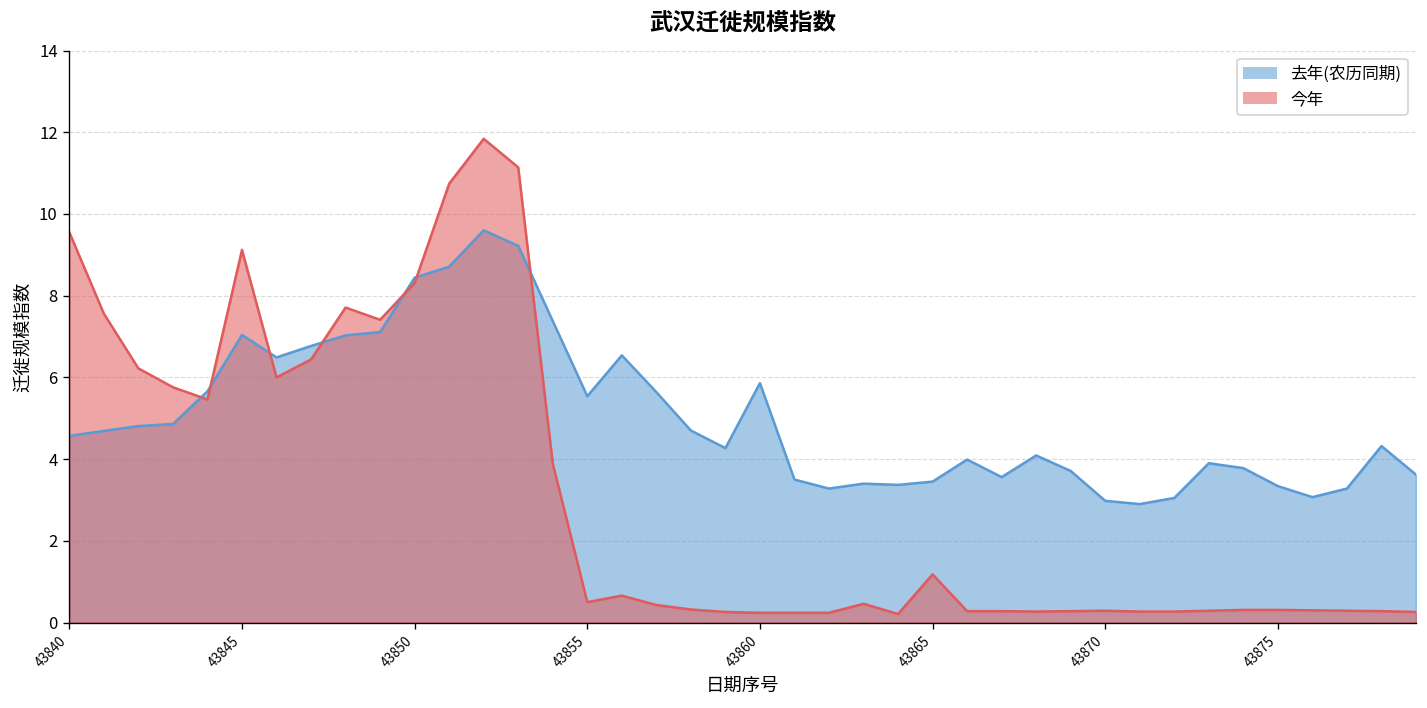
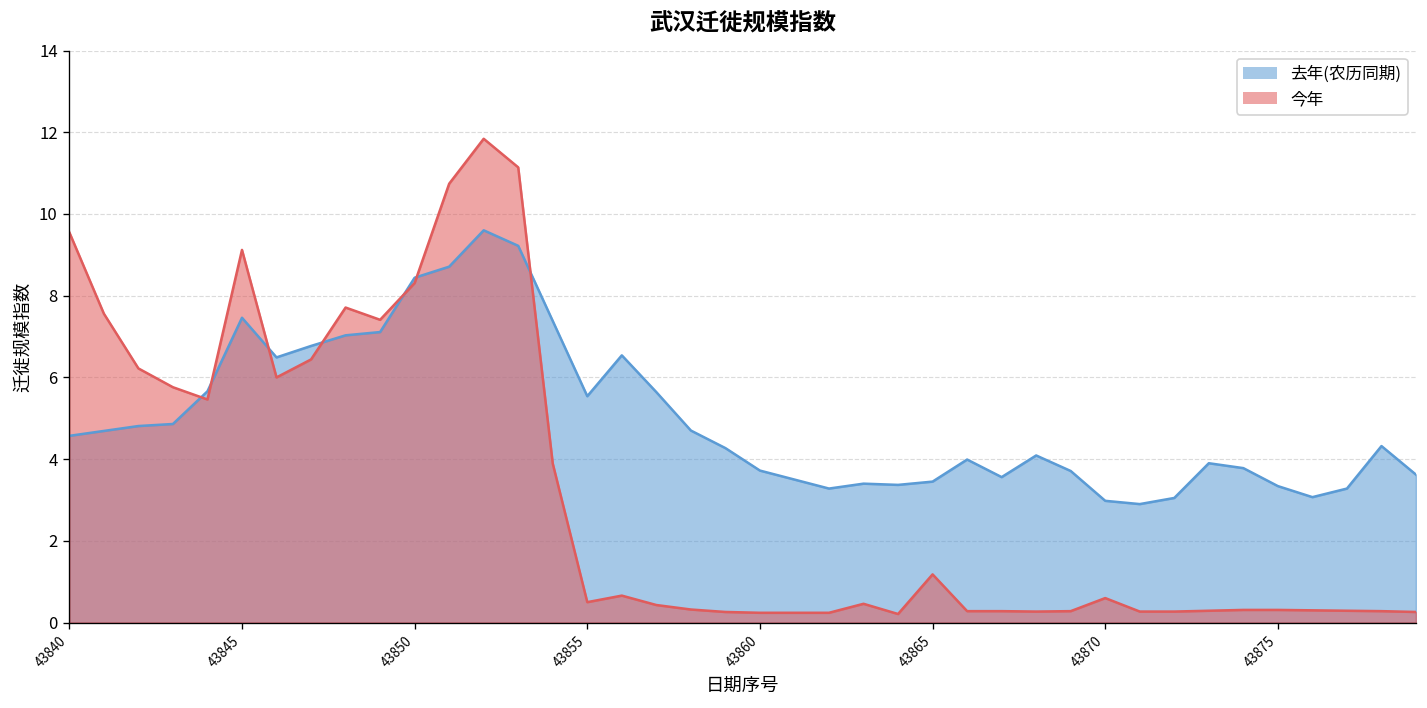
去年(农历同期), 43845: 7.0 -> 7.5
去年(农历同期), 43860: 5.9 -> 3.7
今年, 43870: 0.3 -> 0.6
